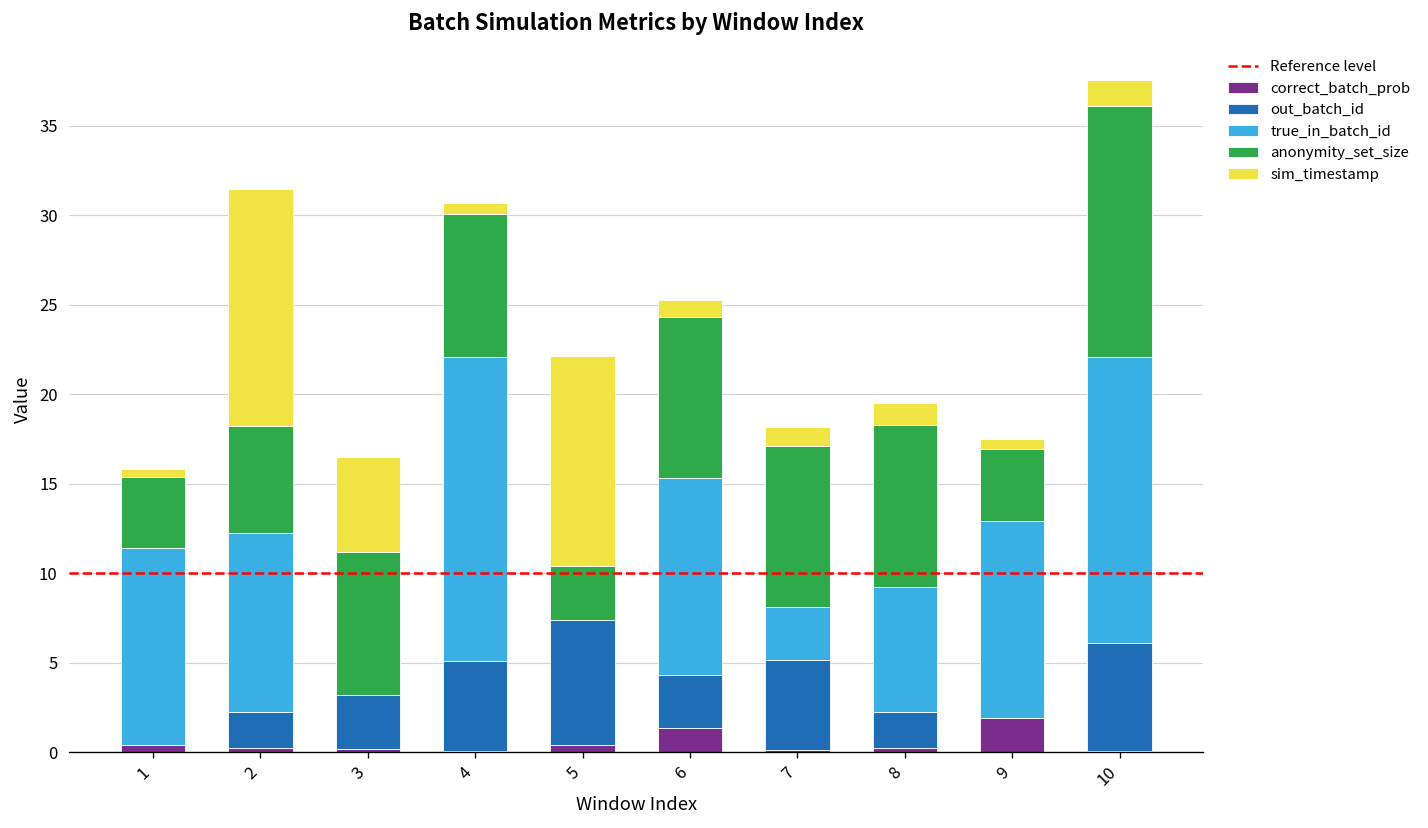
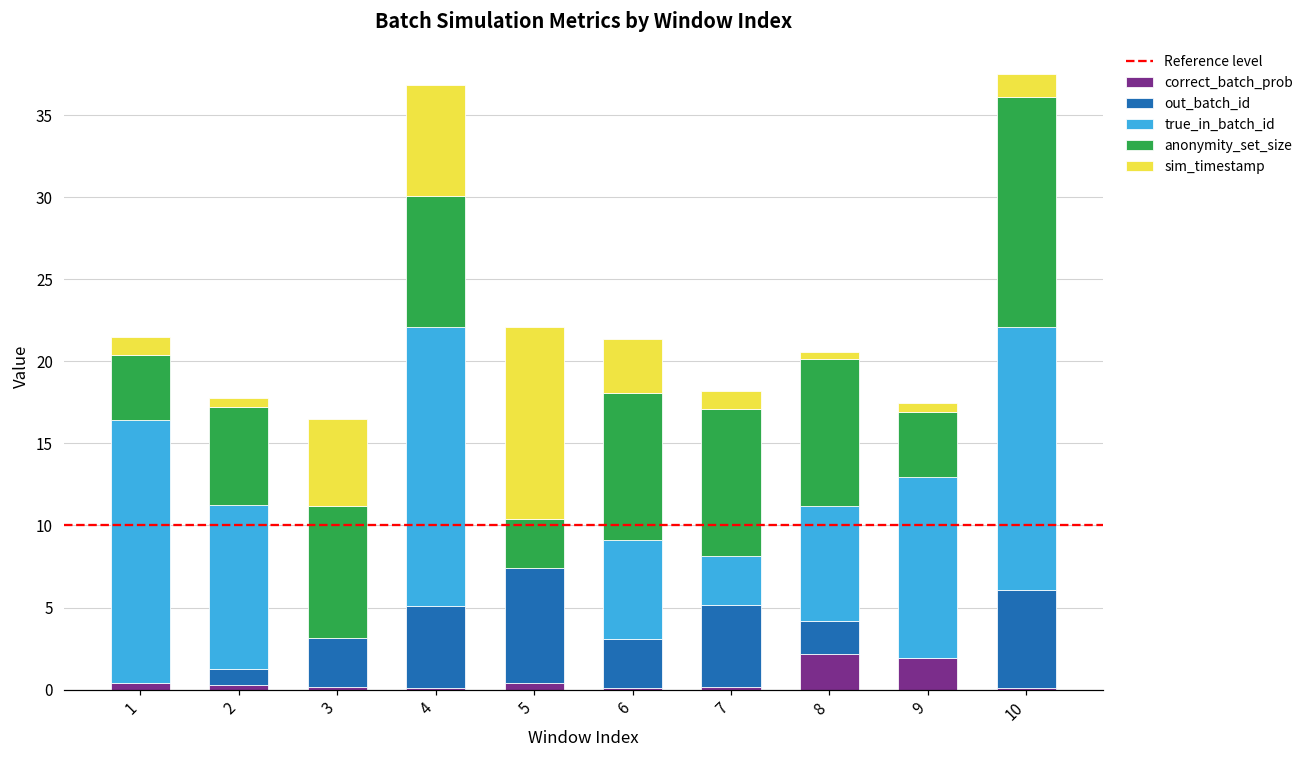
true_in_batch_id, 1: 11 -> 16
sim_timestamp, 1: 0.4 -> 1.1
out_batch_id, 2: 2 -> 1
sim_timestamp, 2: 13.2 -> 0.5
sim_timestamp, 4: 0.6 -> 6.8
correct_batch_prob, 6: 1.3 -> 0.1
true_in_batch_id, 6: 11 -> 6
sim_timestamp, 6: 0.9 -> 3.3
correct_batch_prob, 8: 0.3 -> 2.2
sim_timestamp, 8: 1.2 -> 0.4
